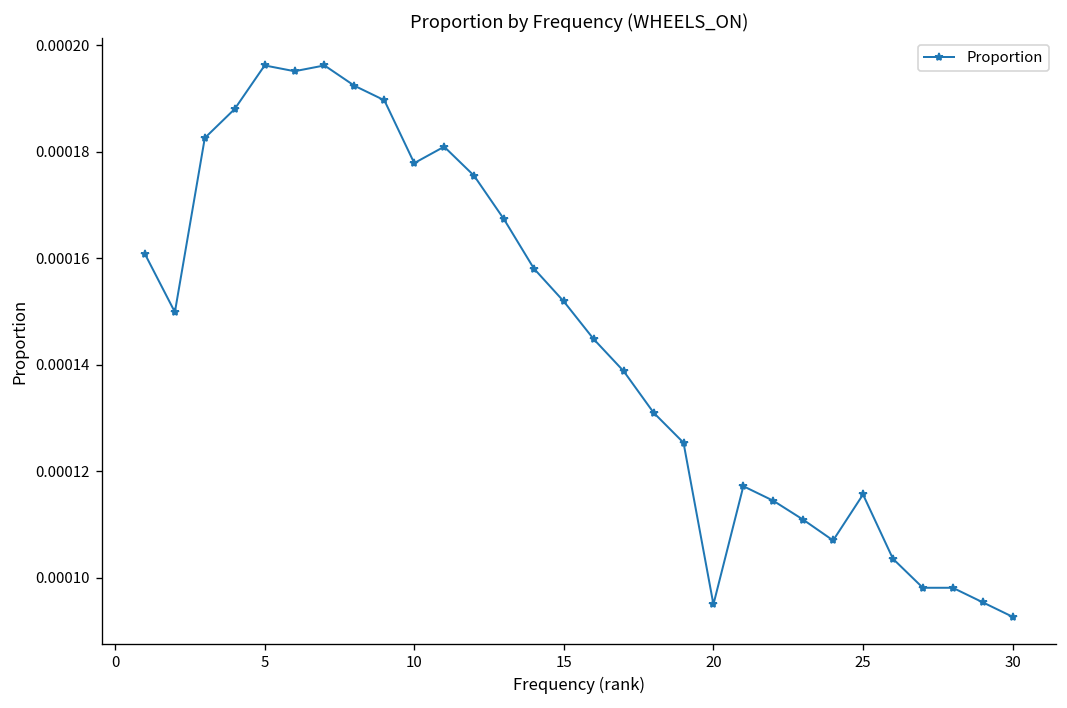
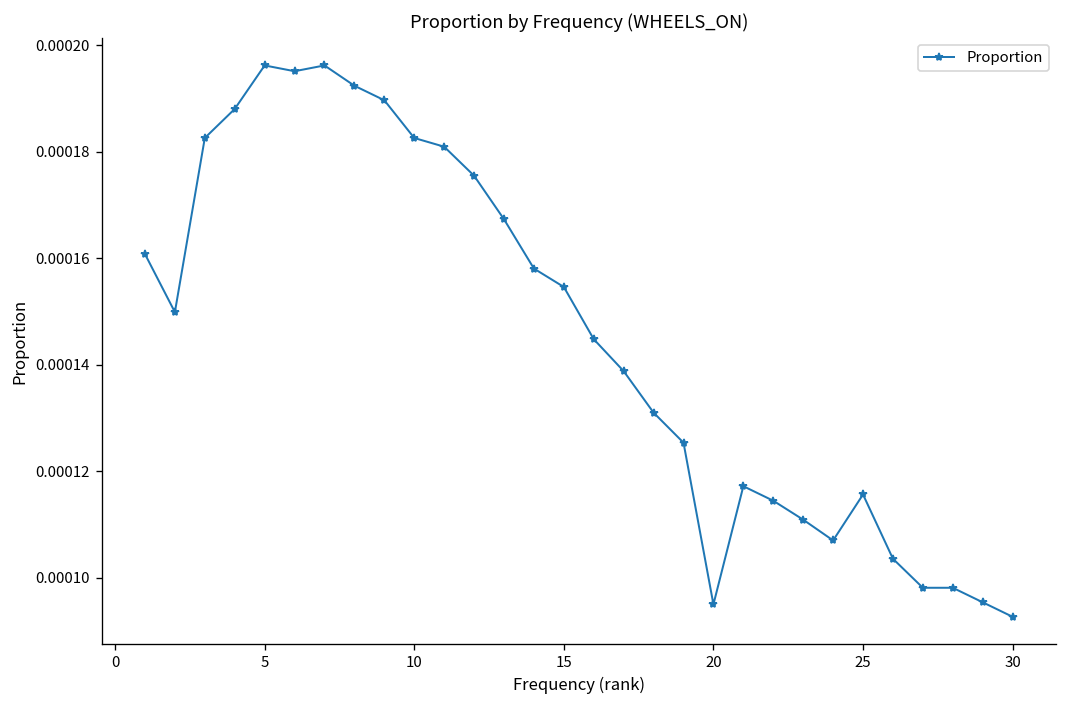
10: 0.000178 -> 0.000183
15: 0.000152 -> 0.000155
